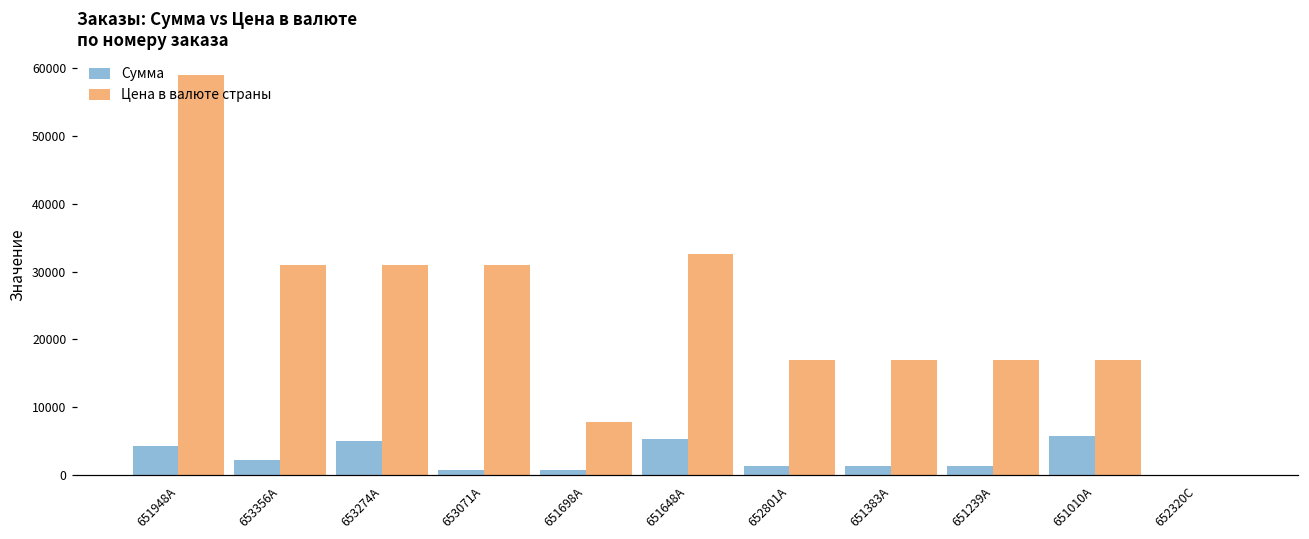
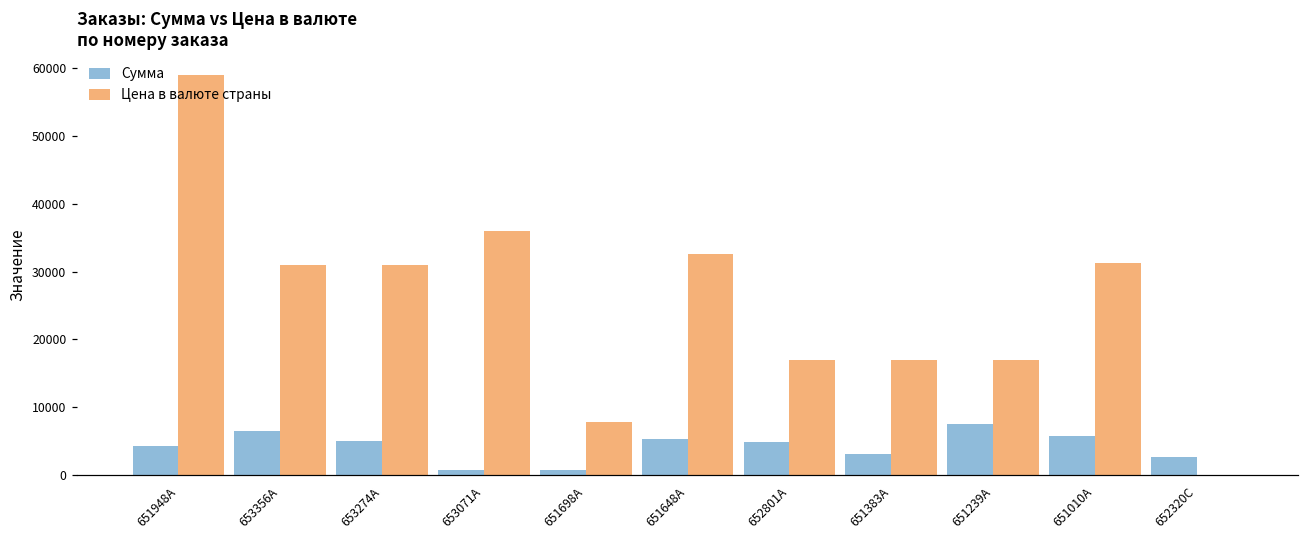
Сумма, 653356A: 2000 -> 6000
Цена в валюте страны, 653071A: 31000 -> 36000
Сумма, 652801A: 1000 -> 5000
Сумма, 651383A: 1000 -> 3000
Сумма, 651239A: 1000 -> 8000
Цена в валюте страны, 651010A: 17000 -> 31000
Сумма, 652320C: 0 -> 3000
